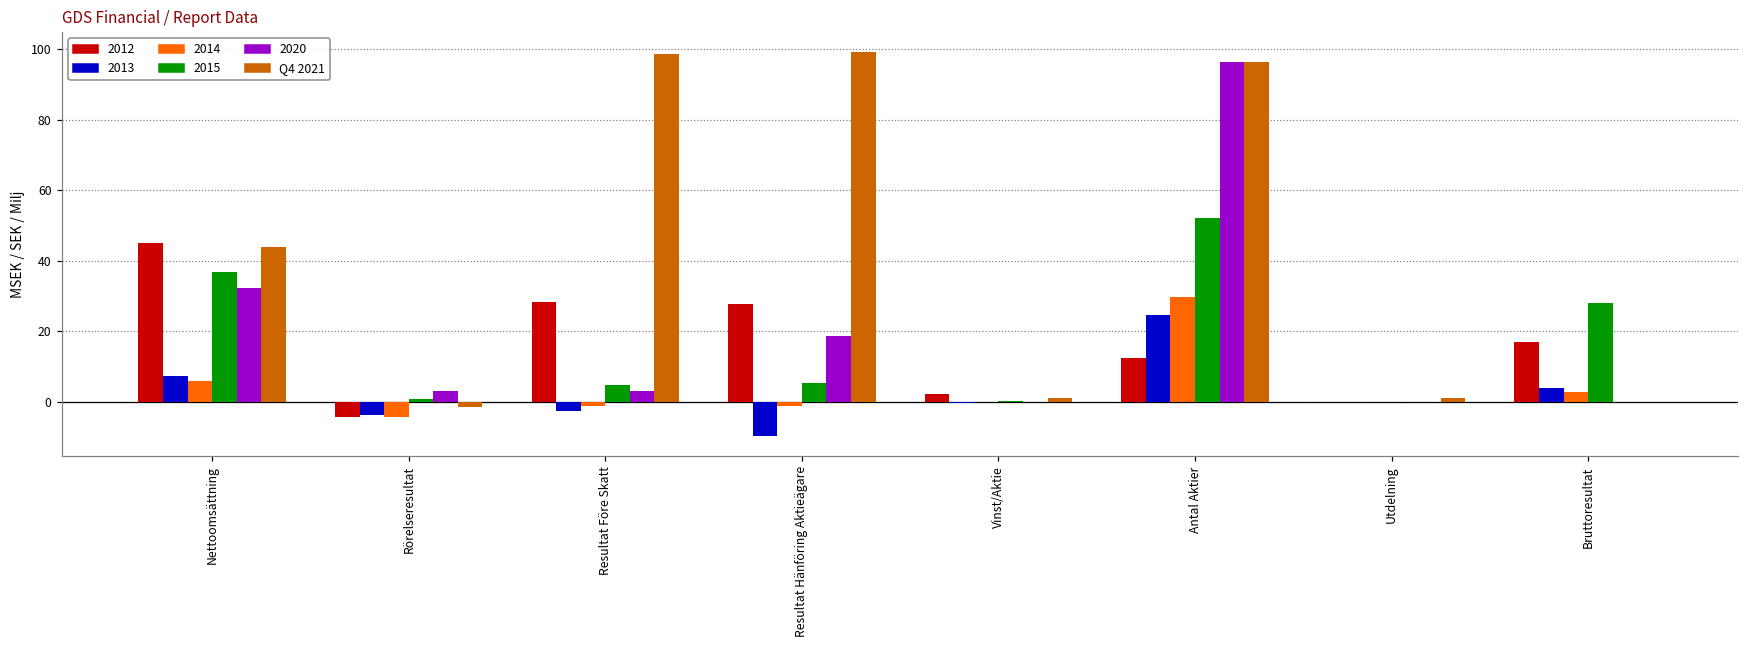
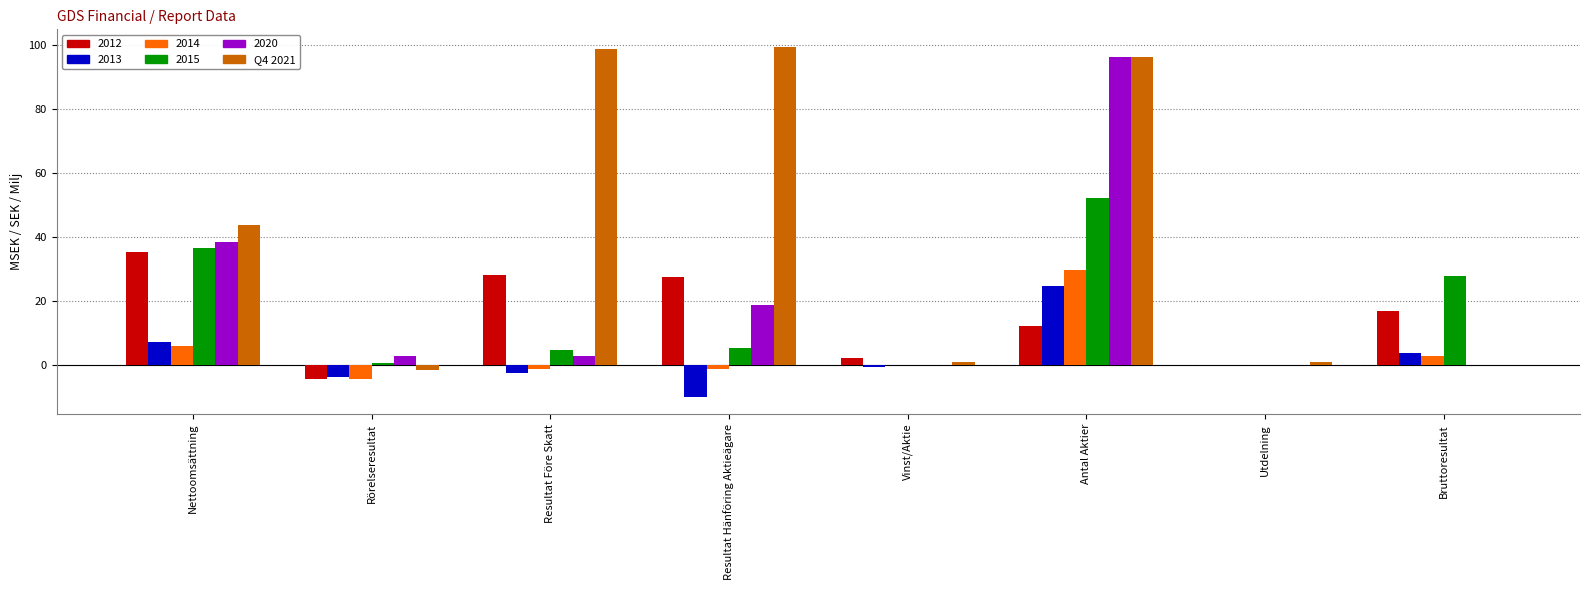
2012, Nettoomsättning: 45 -> 35
2020, Nettoomsättning: 32 -> 38
